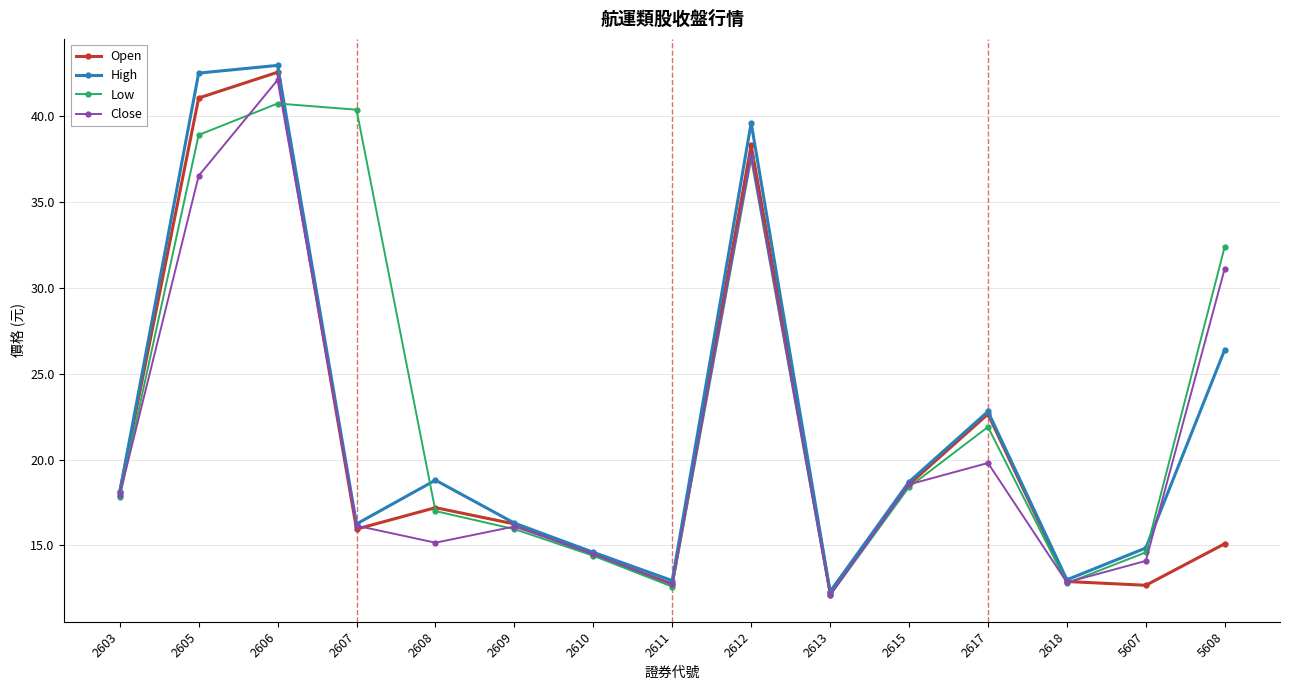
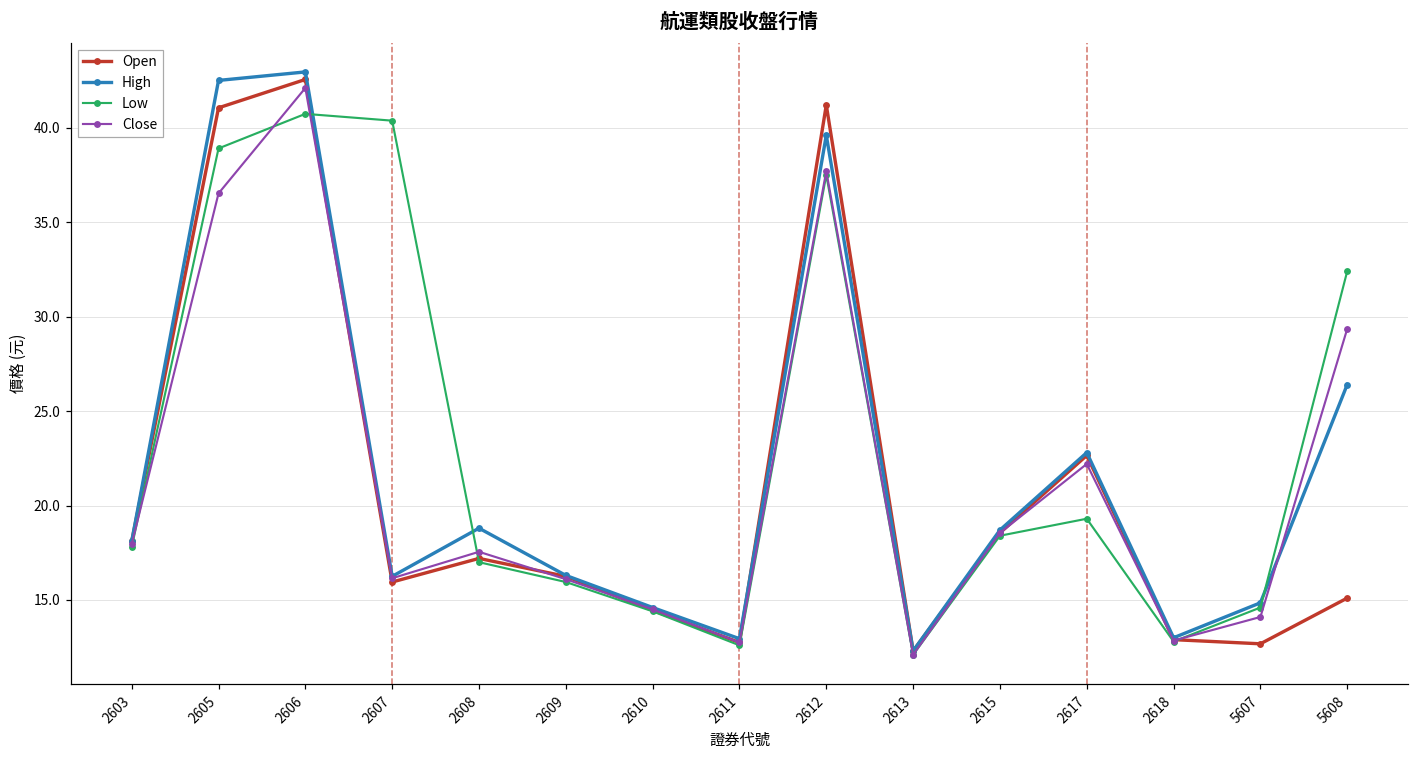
Close, 2608: 15.2 -> 17.6
Open, 2612: 38.3 -> 41.2
Low, 2617: 21.9 -> 19.3
Close, 2617: 19.8 -> 22.2
Close, 5608: 31.1 -> 29.4
